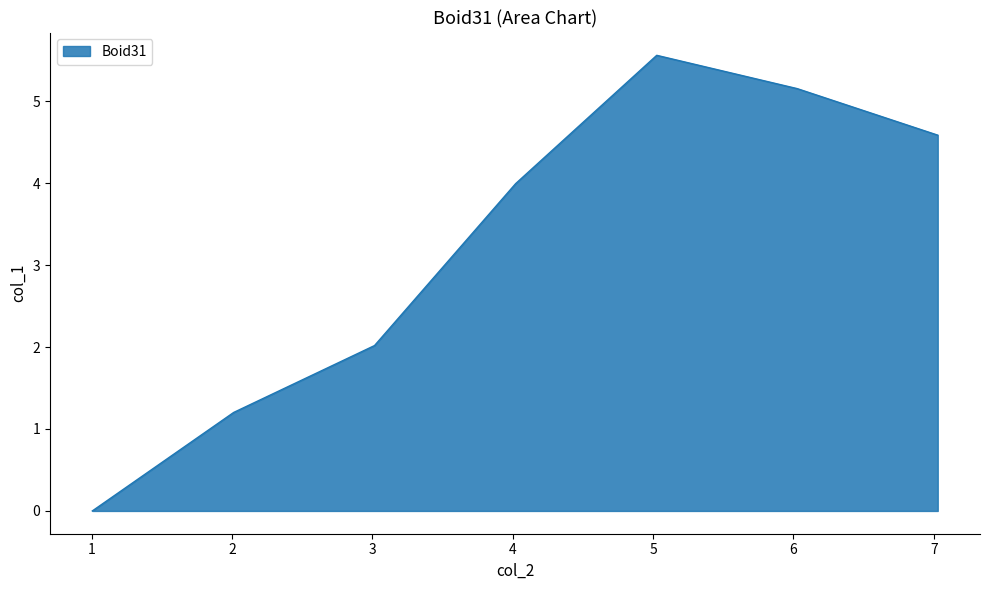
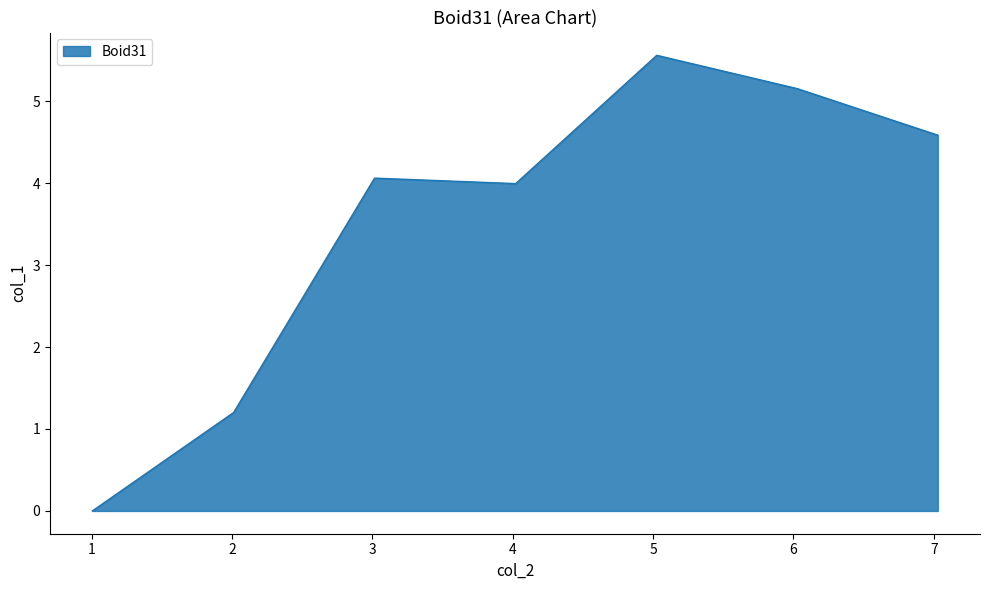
3: 2.0 -> 4.1
